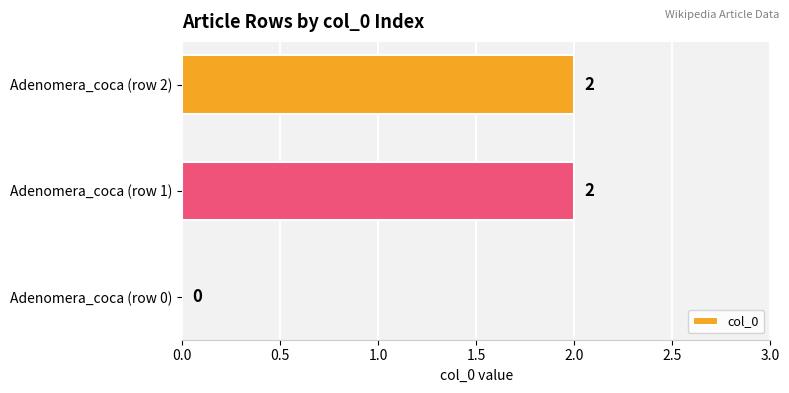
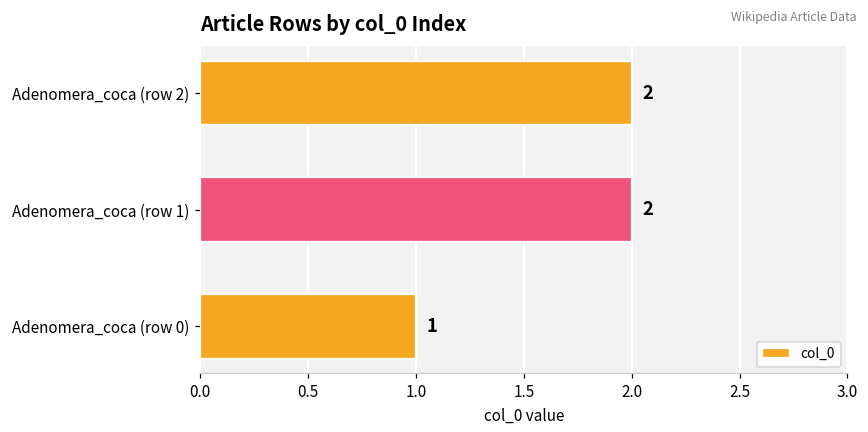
Adenomera_coca (row 0): 0 -> 1
